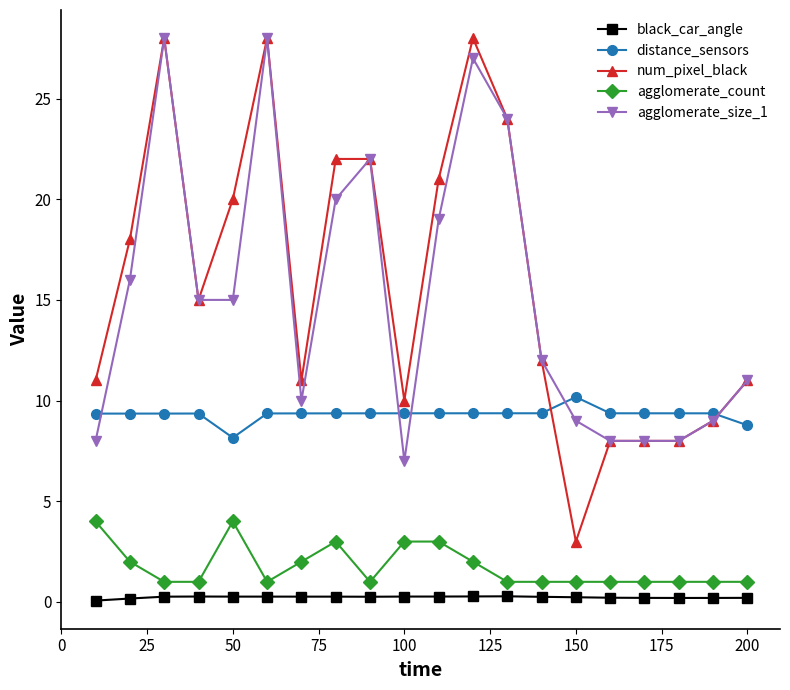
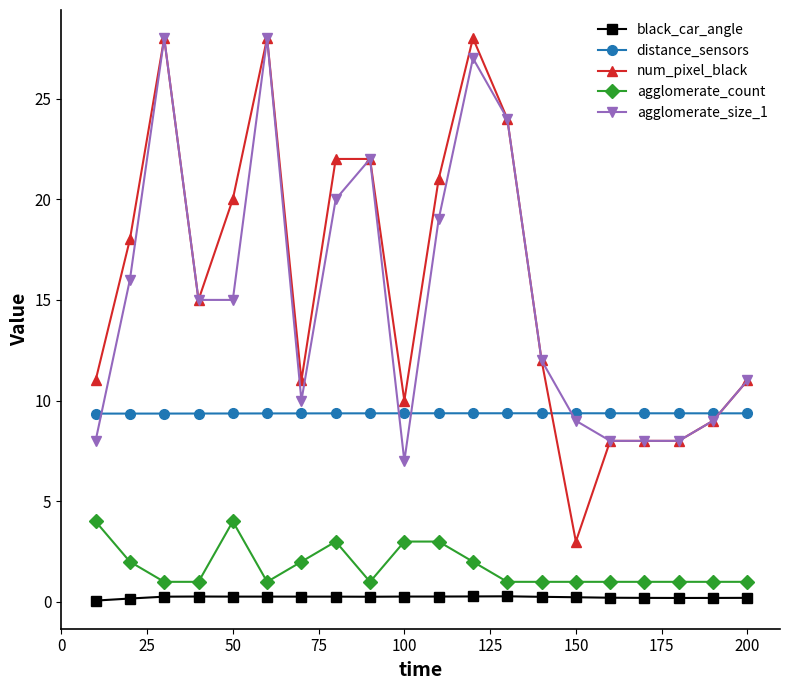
distance_sensors, 50: 8.2 -> 9.4
distance_sensors, 150: 10.2 -> 9.4
distance_sensors, 200: 8.8 -> 9.4
